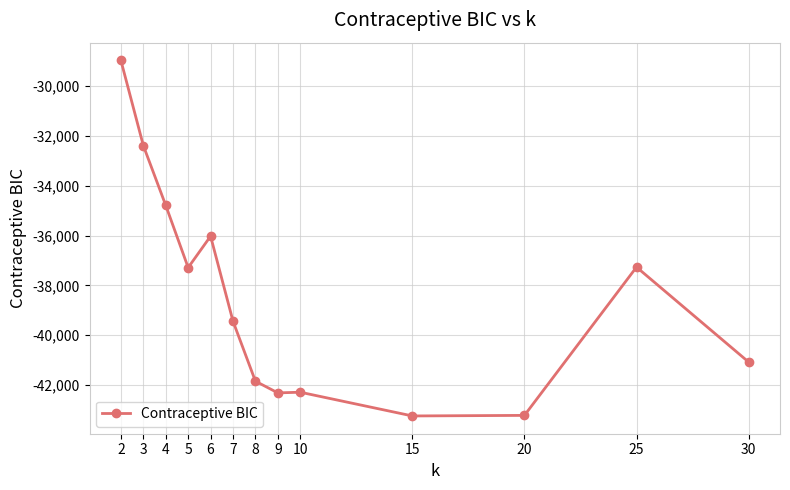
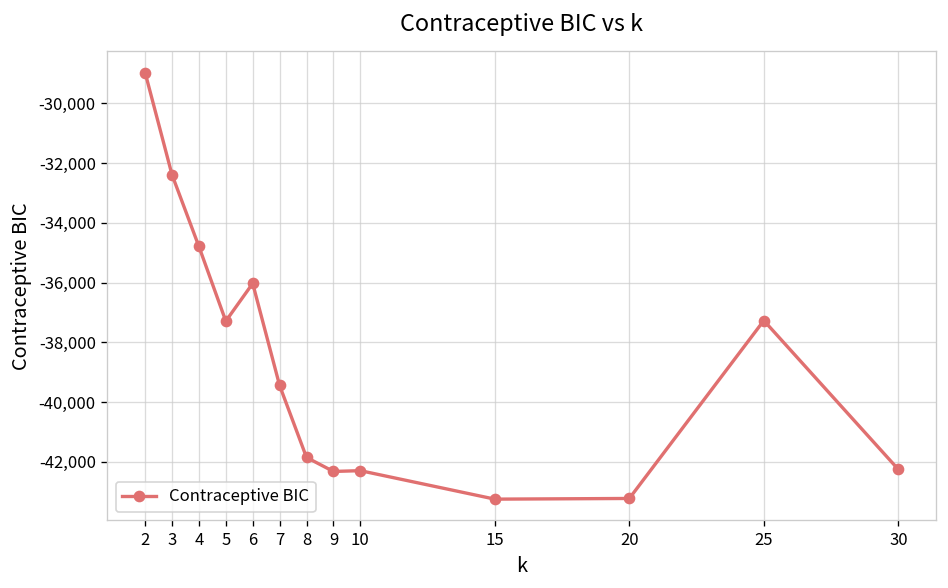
30: -41,100 -> -42,300
